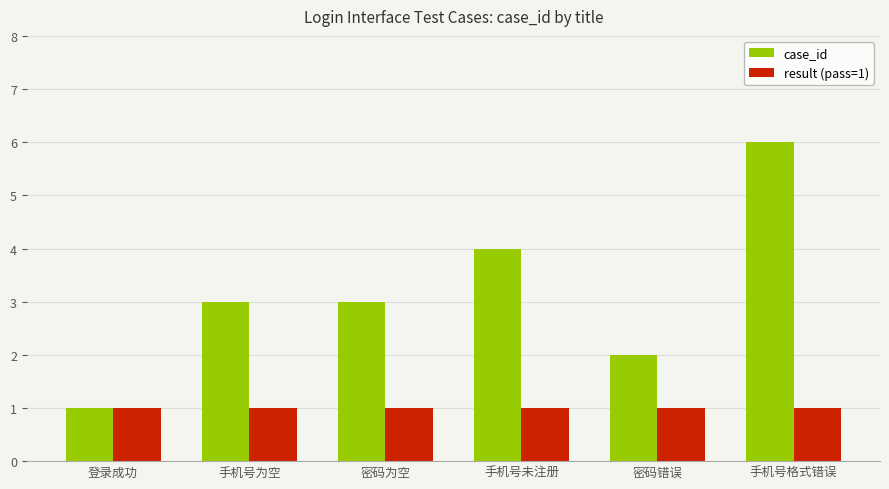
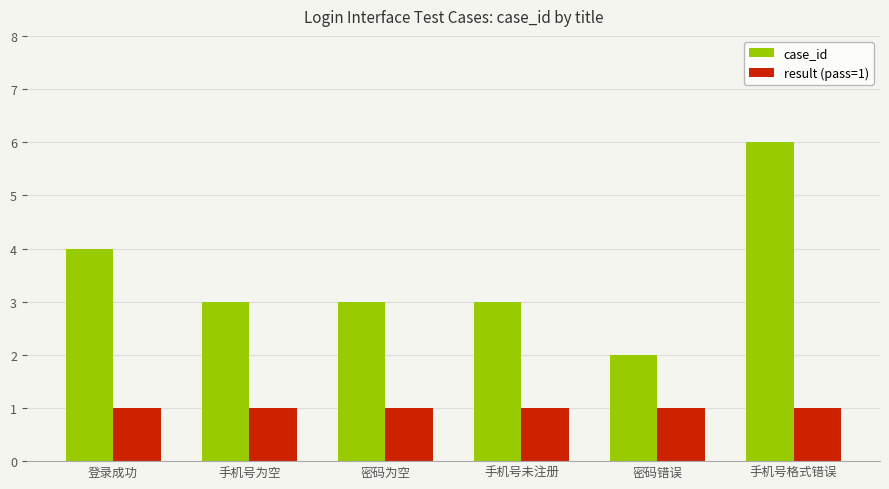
case_id, 登录成功: 1 -> 4
case_id, 手机号未注册: 4 -> 3
